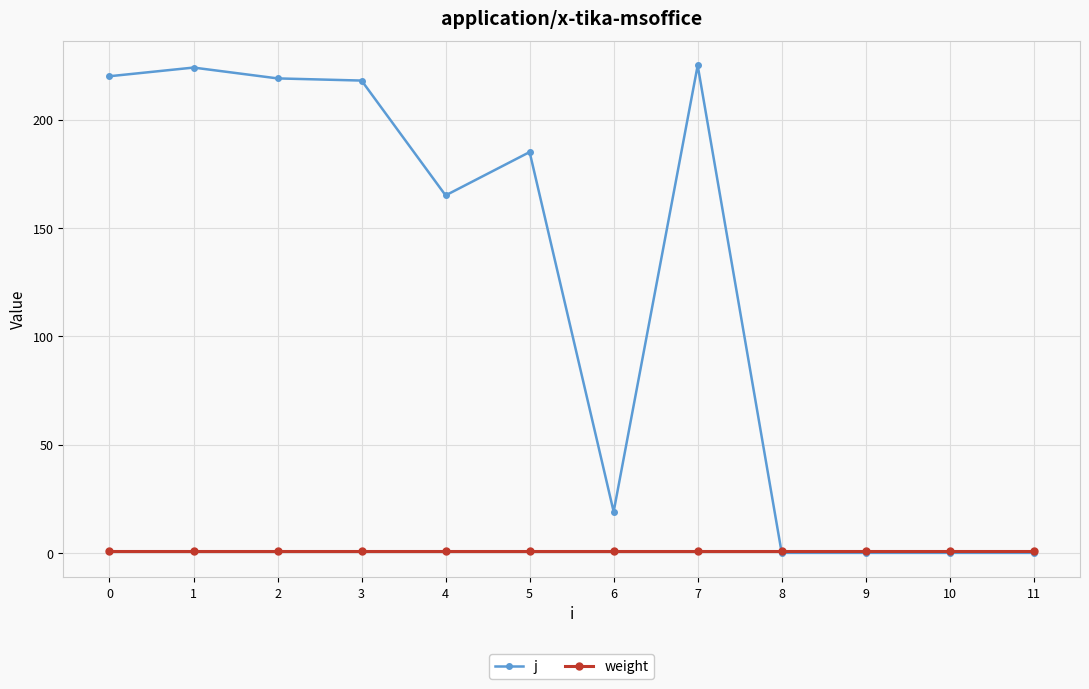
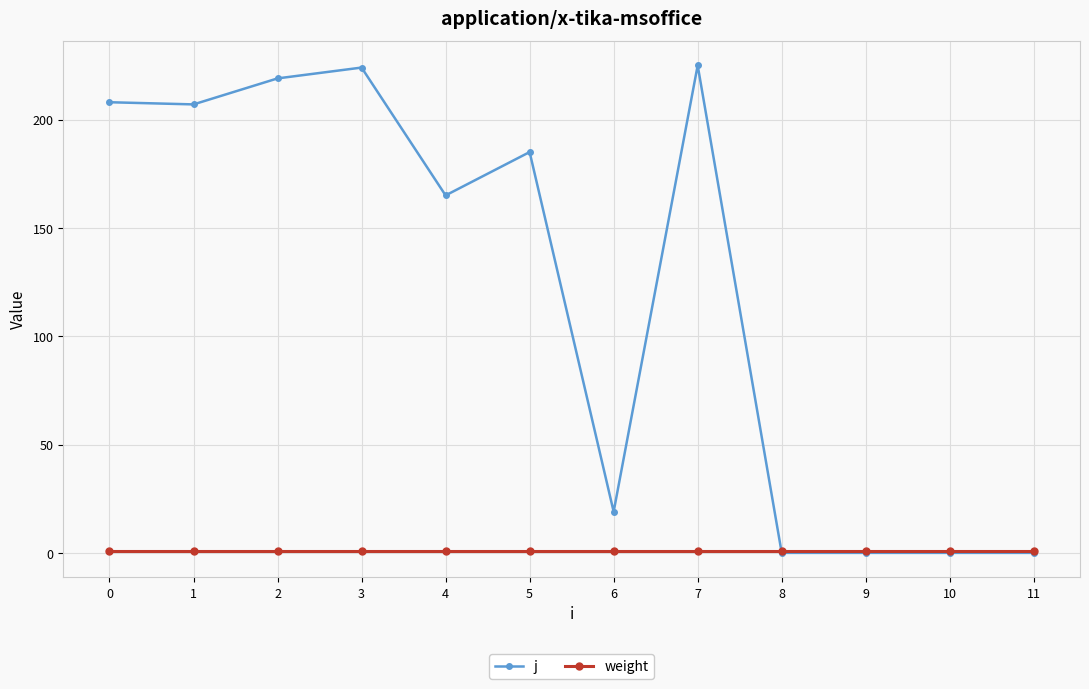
j, 0: 220 -> 208
j, 1: 224 -> 207
j, 3: 218 -> 224
